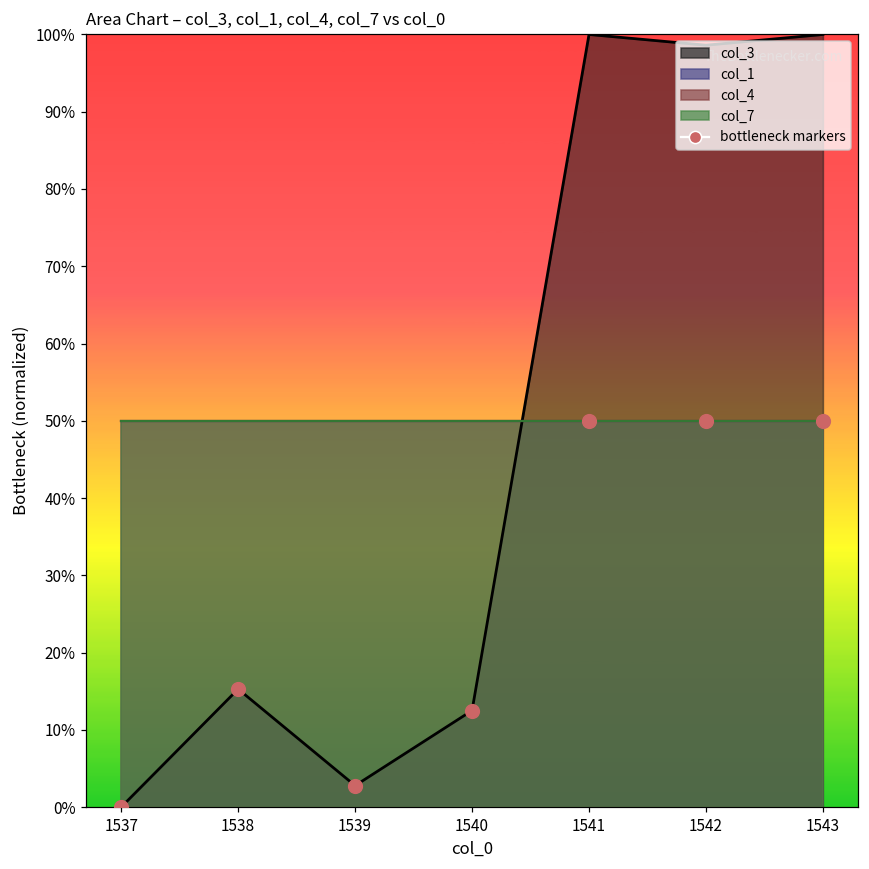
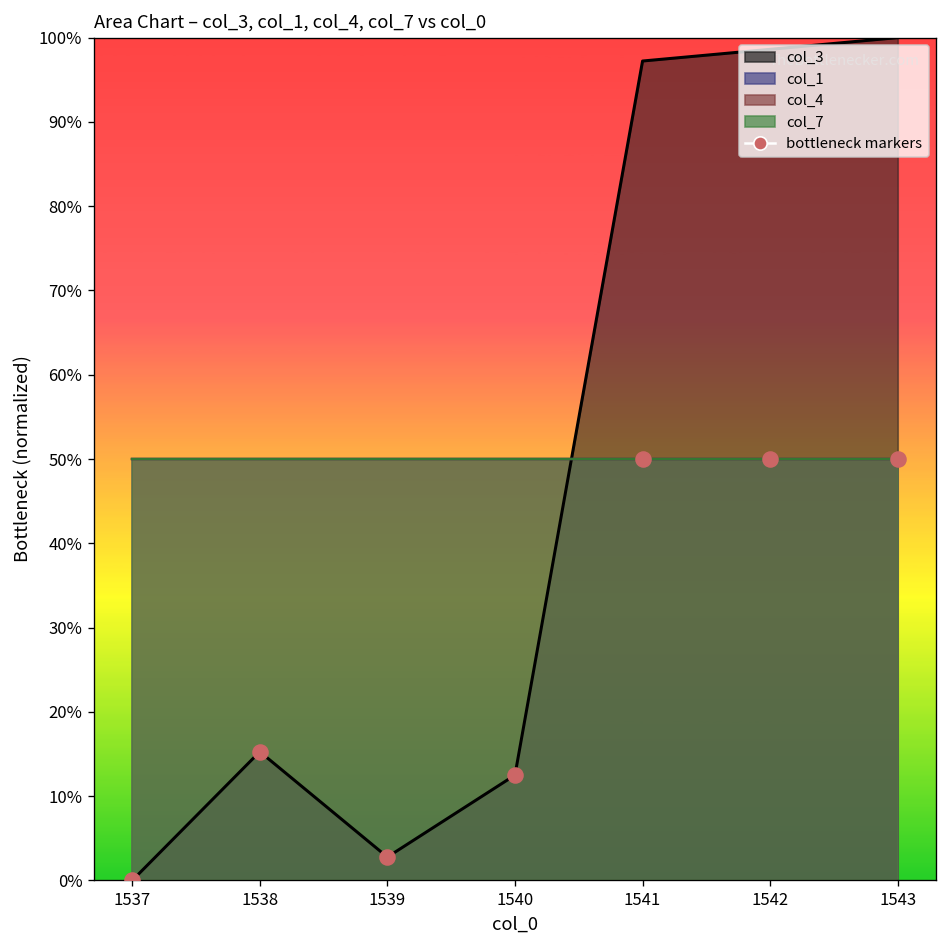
col_3, 1541: 100% -> 97%
